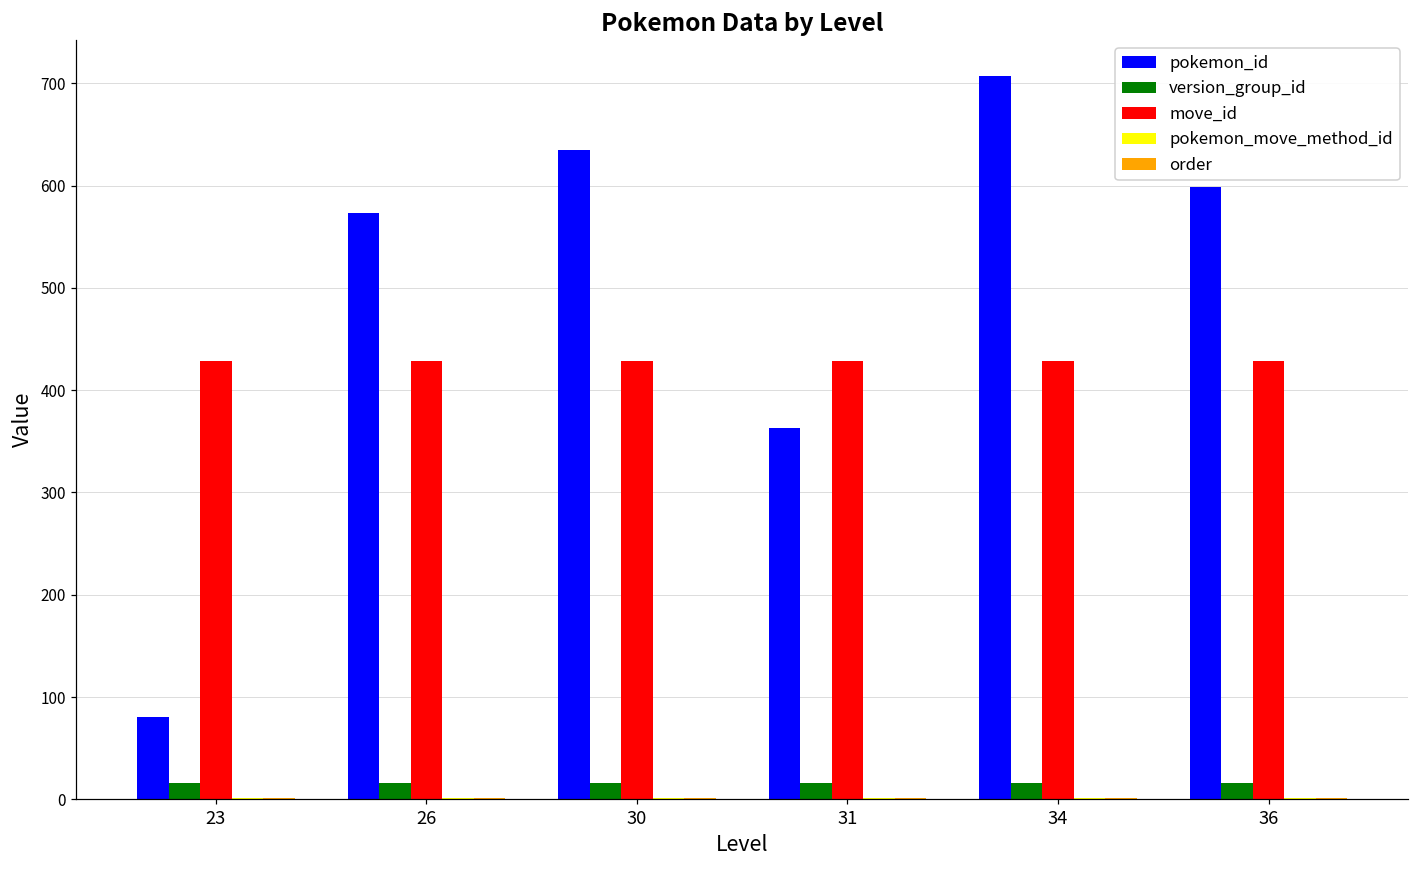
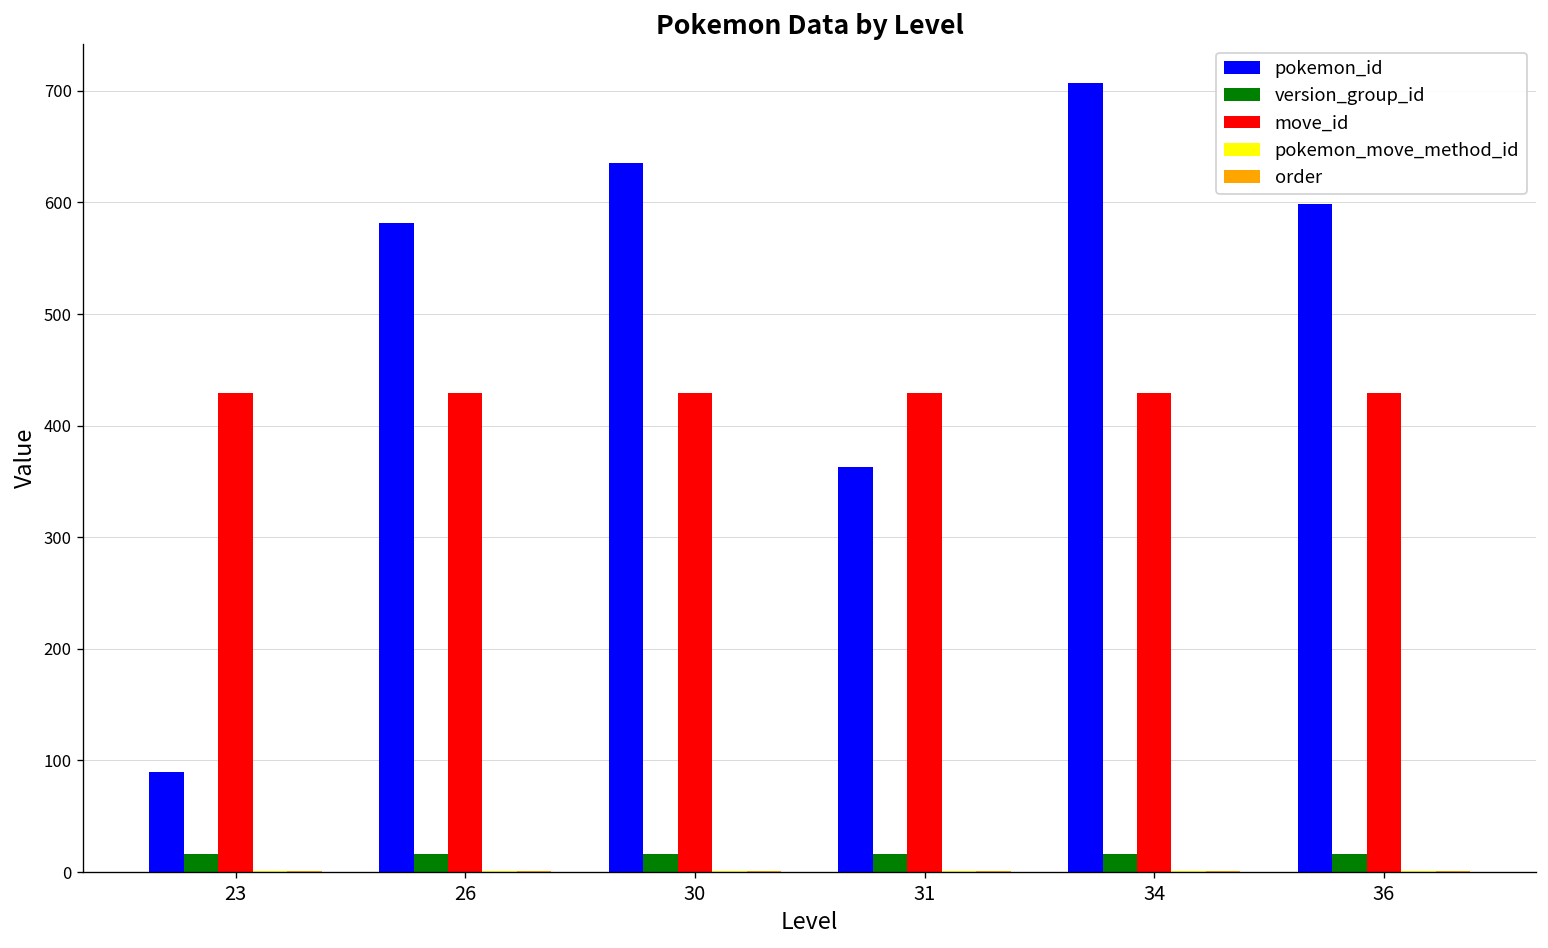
pokemon_id, 23: 80 -> 90
pokemon_id, 26: 570 -> 580
